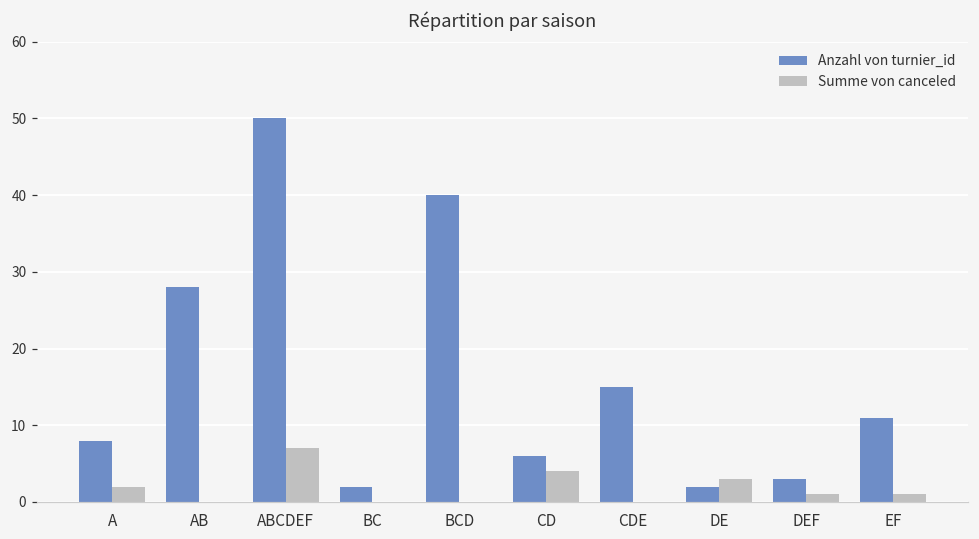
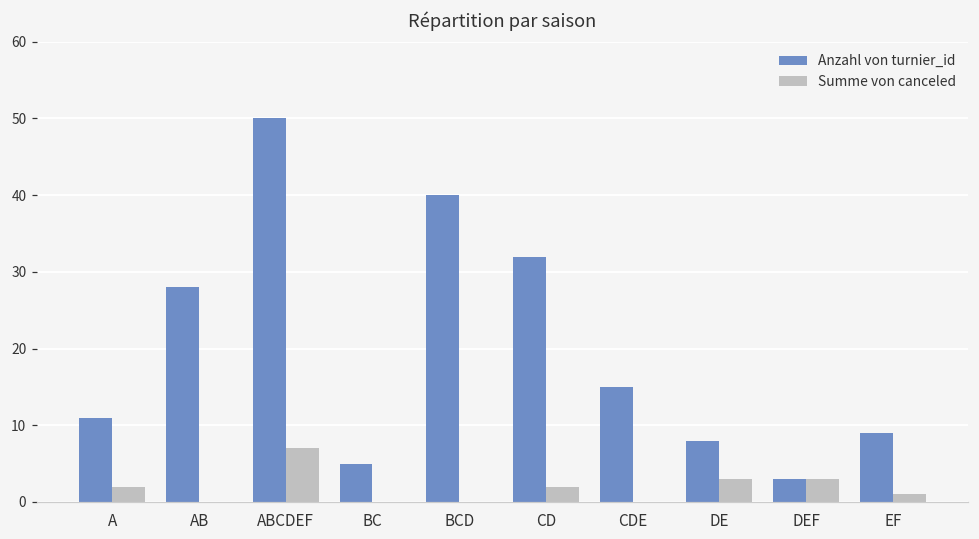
Anzahl von turnier_id, A: 8 -> 11
Anzahl von turnier_id, BC: 2 -> 5
Anzahl von turnier_id, CD: 6 -> 32
Summe von canceled, CD: 4 -> 2
Anzahl von turnier_id, DE: 2 -> 8
Summe von canceled, DEF: 1 -> 3
Anzahl von turnier_id, EF: 11 -> 9
